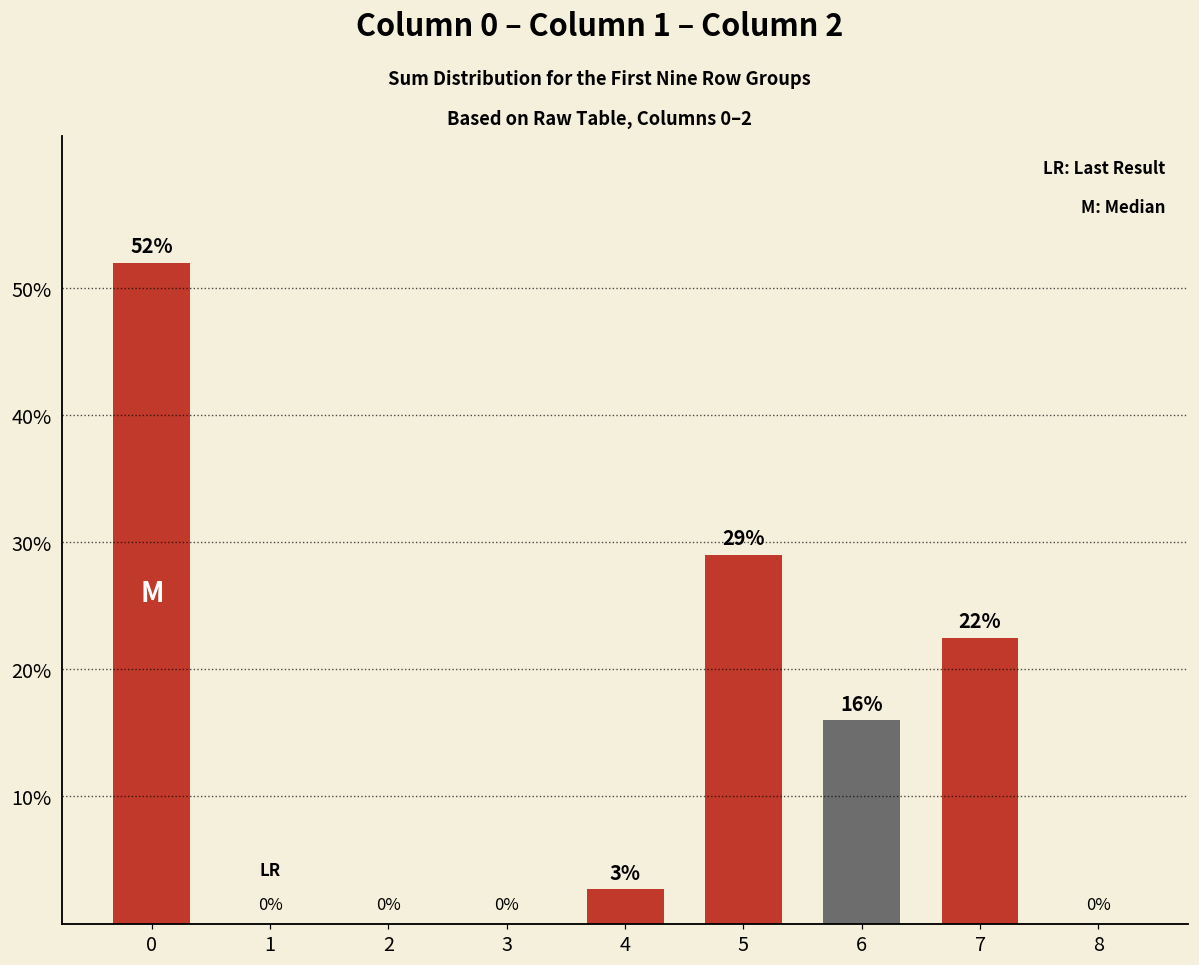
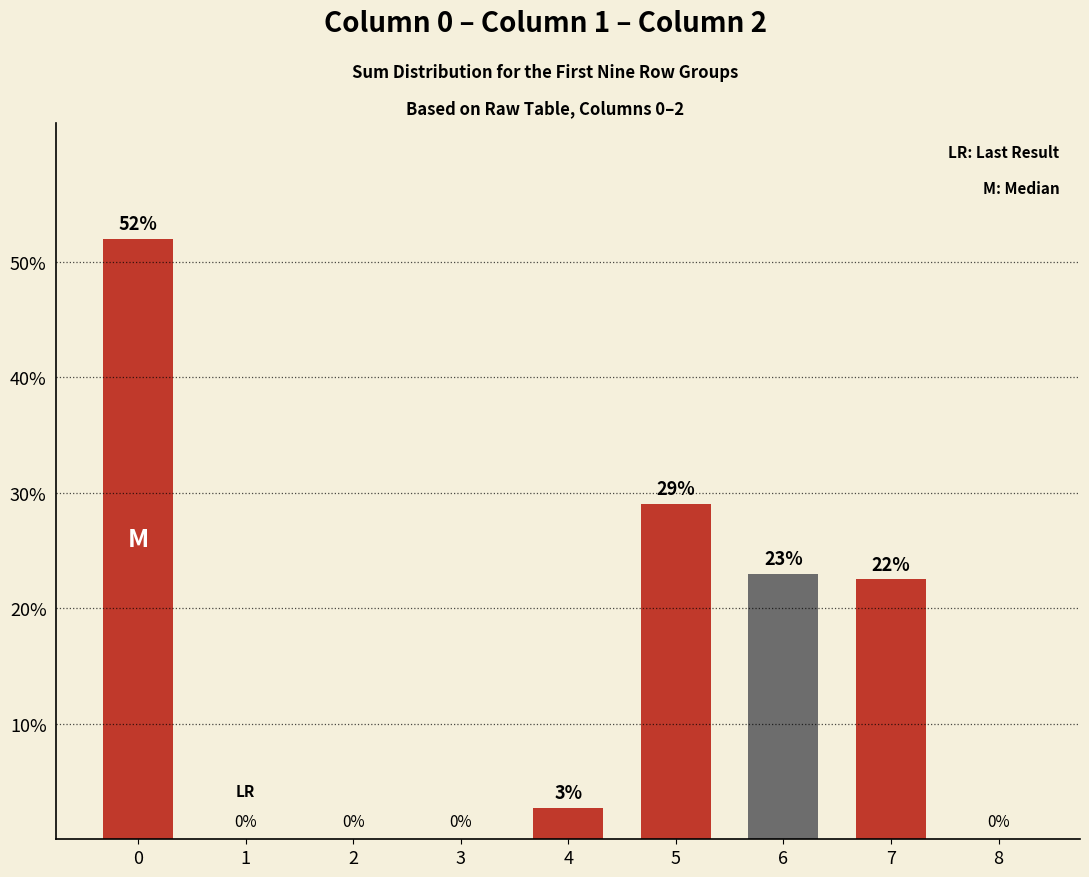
6: 16% -> 23%
